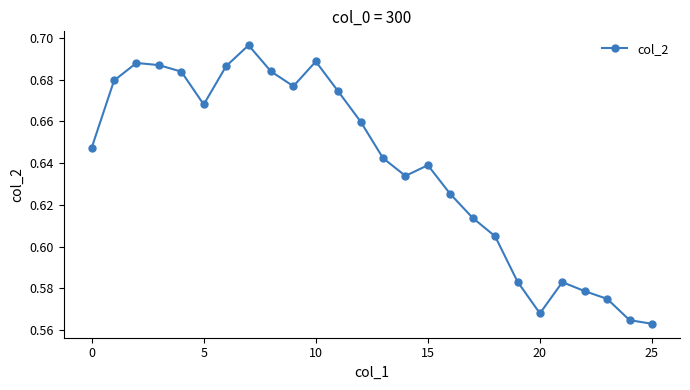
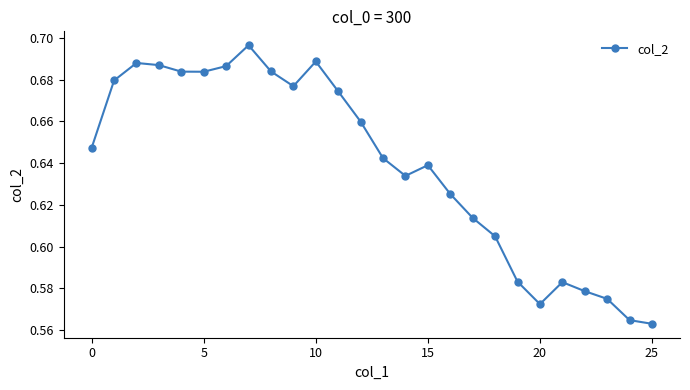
5: 0.668 -> 0.684
20: 0.568 -> 0.572
